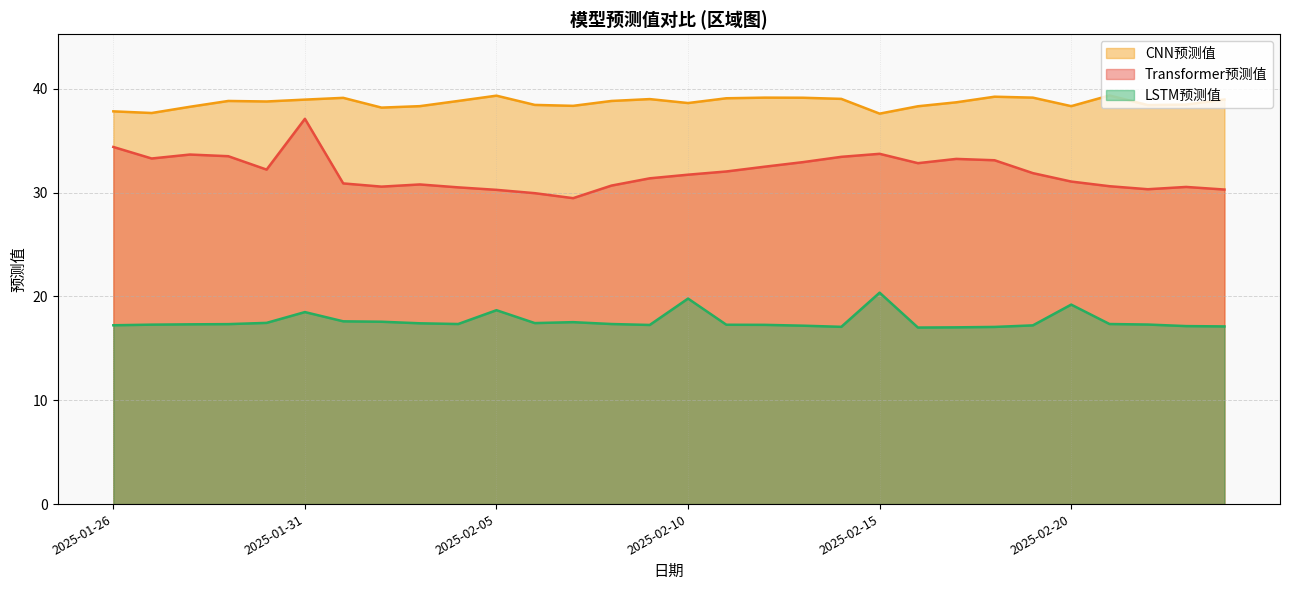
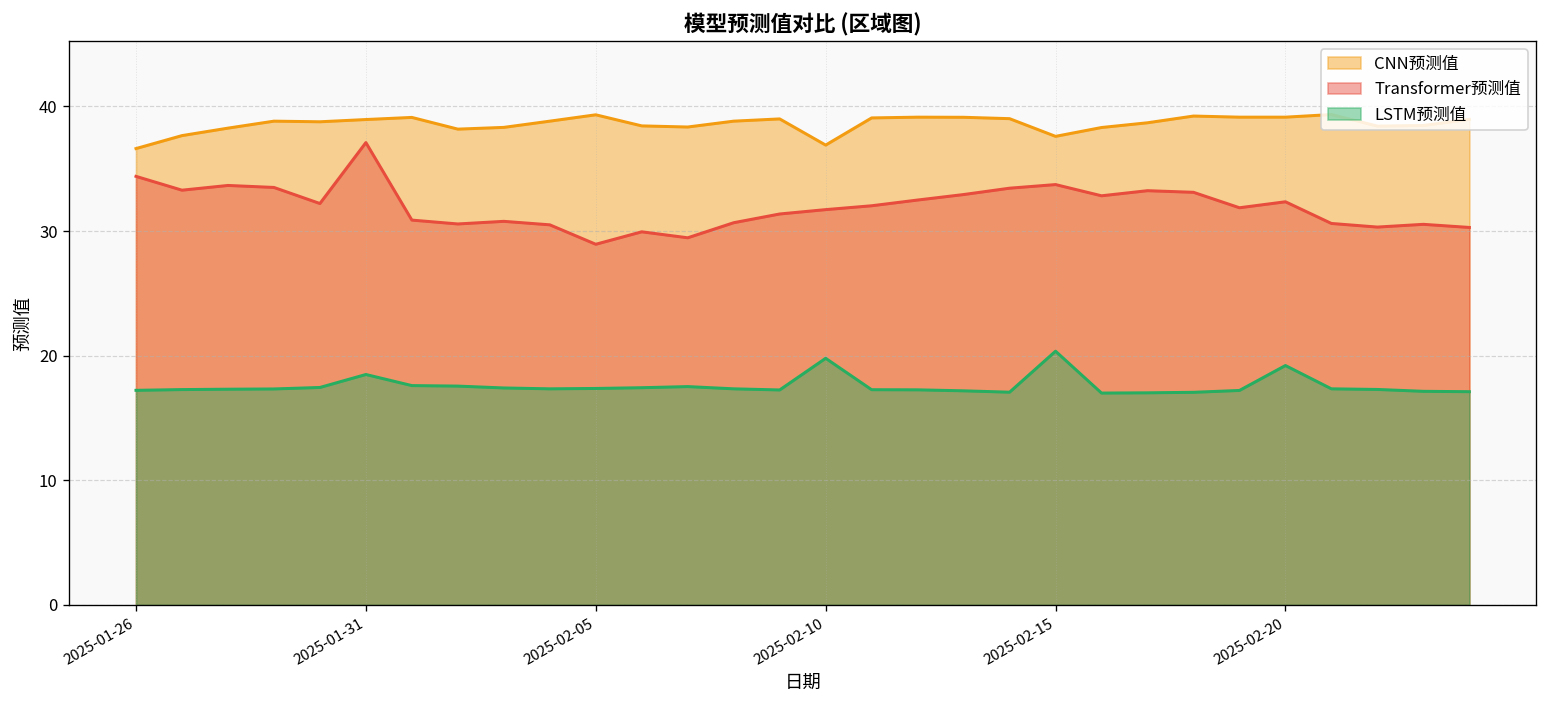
CNN预测值, 2025-01-26: 37.8 -> 36.6
Transformer预测值, 2025-02-05: 30.3 -> 28.9
LSTM预测值, 2025-02-05: 18.7 -> 17.4
CNN预测值, 2025-02-10: 38.6 -> 36.9
CNN预测值, 2025-02-20: 38.3 -> 39.1
Transformer预测值, 2025-02-20: 31.1 -> 32.4
